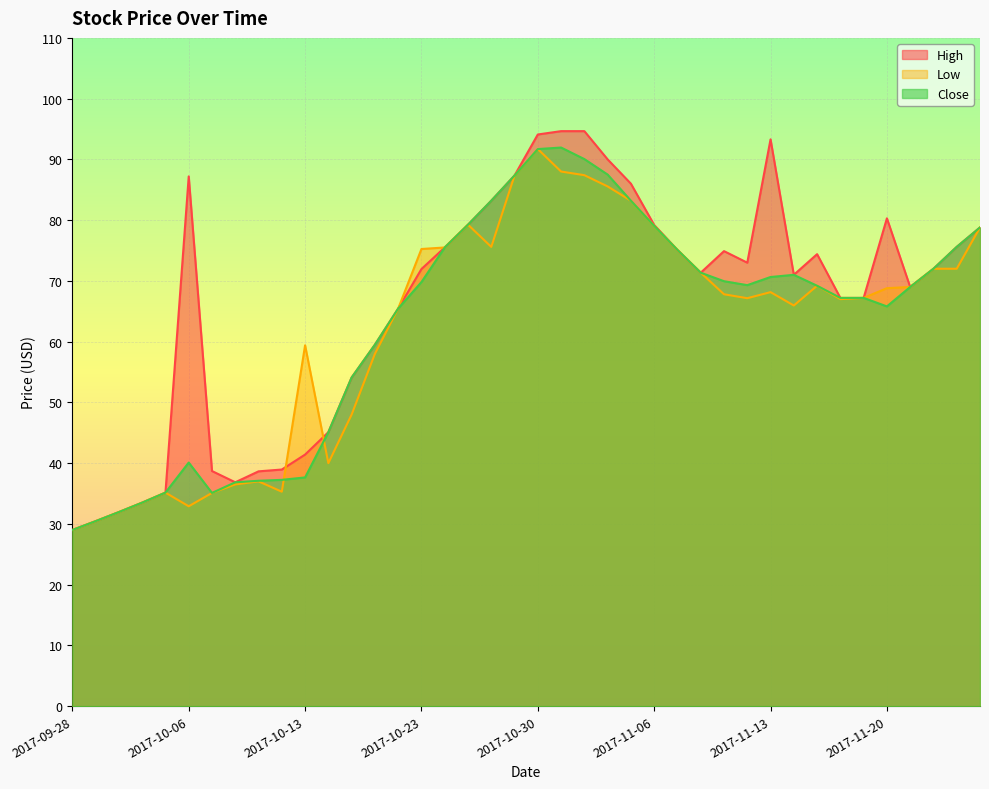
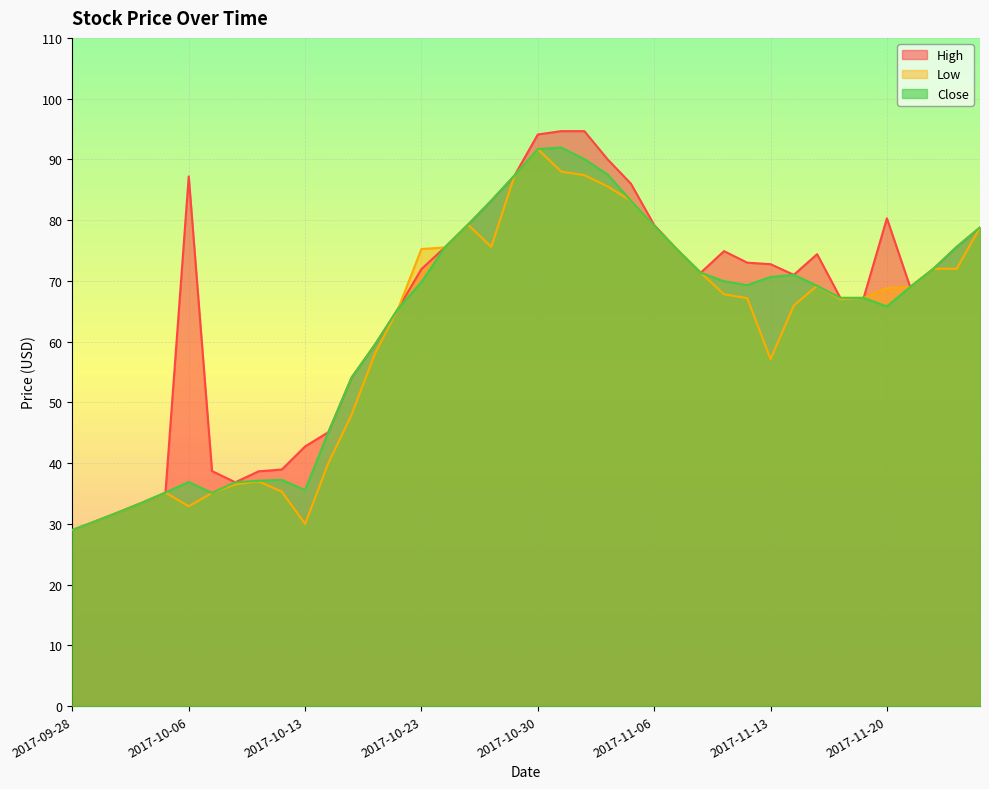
Close, 2017-10-06: 40 -> 37
High, 2017-10-13: 41 -> 43
Low, 2017-10-13: 59 -> 30
Close, 2017-10-13: 38 -> 36
High, 2017-11-13: 93 -> 73
Low, 2017-11-13: 68 -> 57
